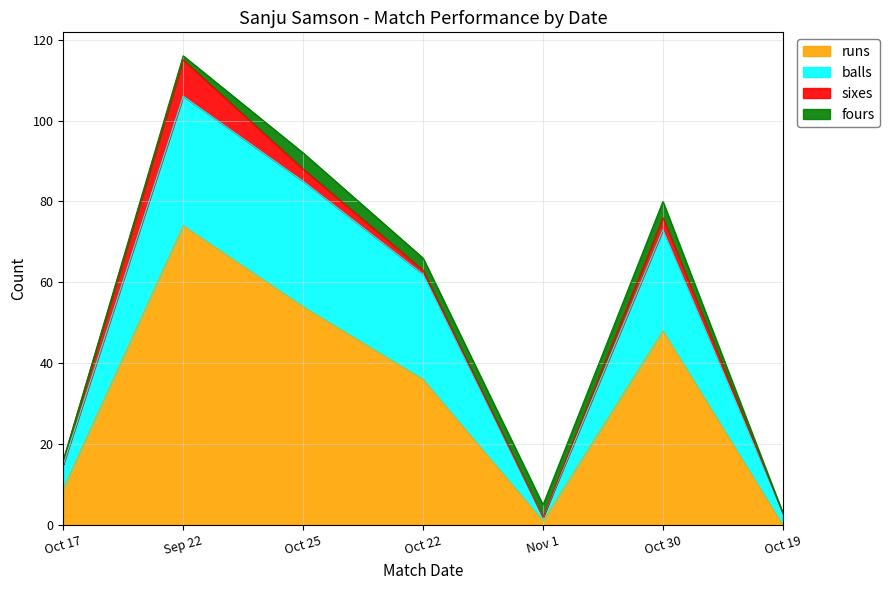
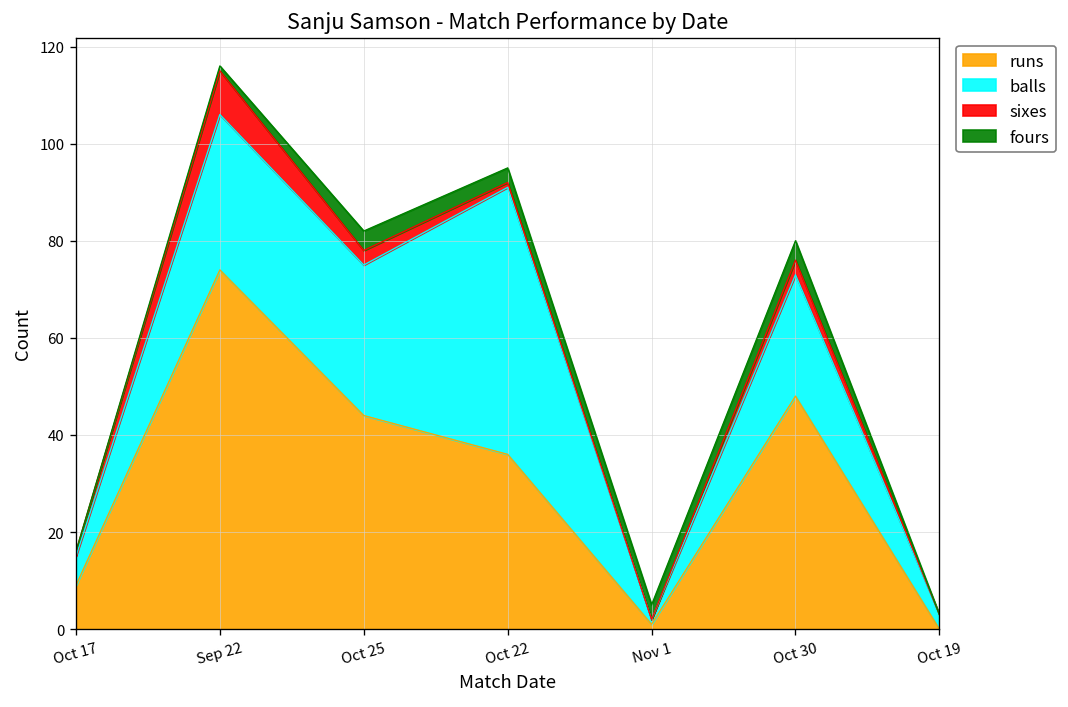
runs, Oct 25: 54 -> 44
balls, Oct 22: 26 -> 55
